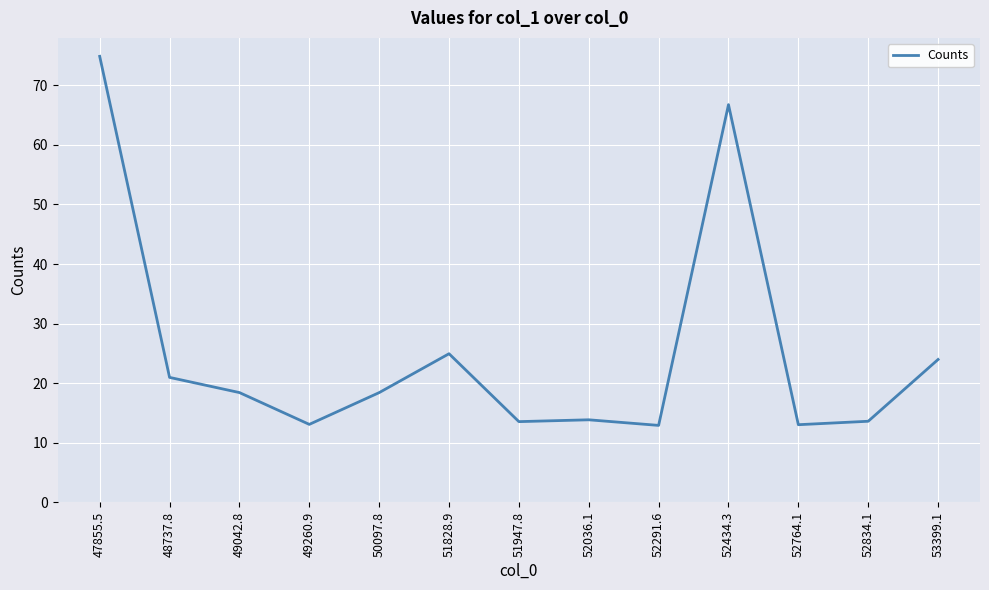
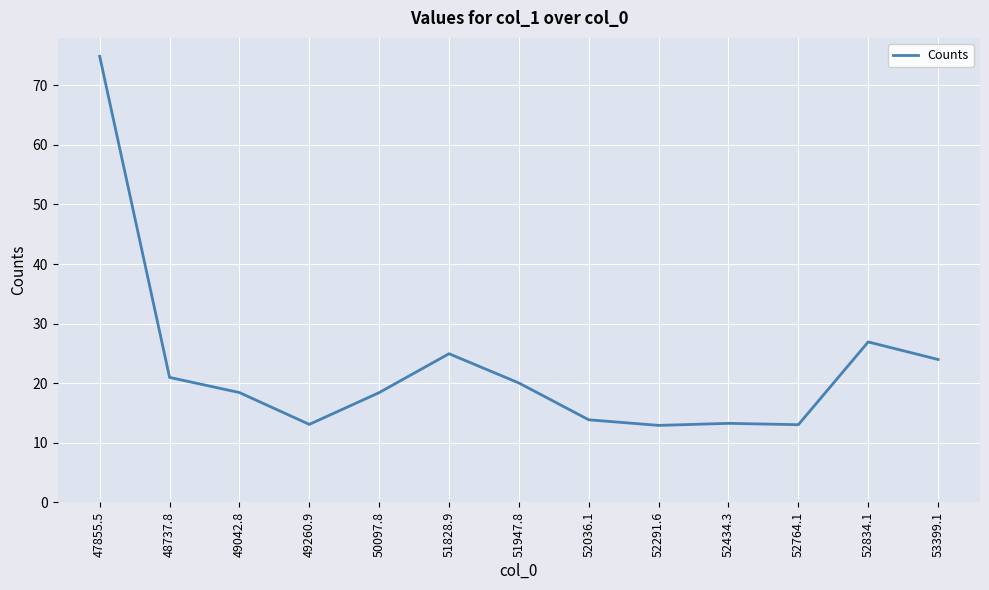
51947.8: 14 -> 20
52434.3: 67 -> 13
52834.1: 14 -> 27
